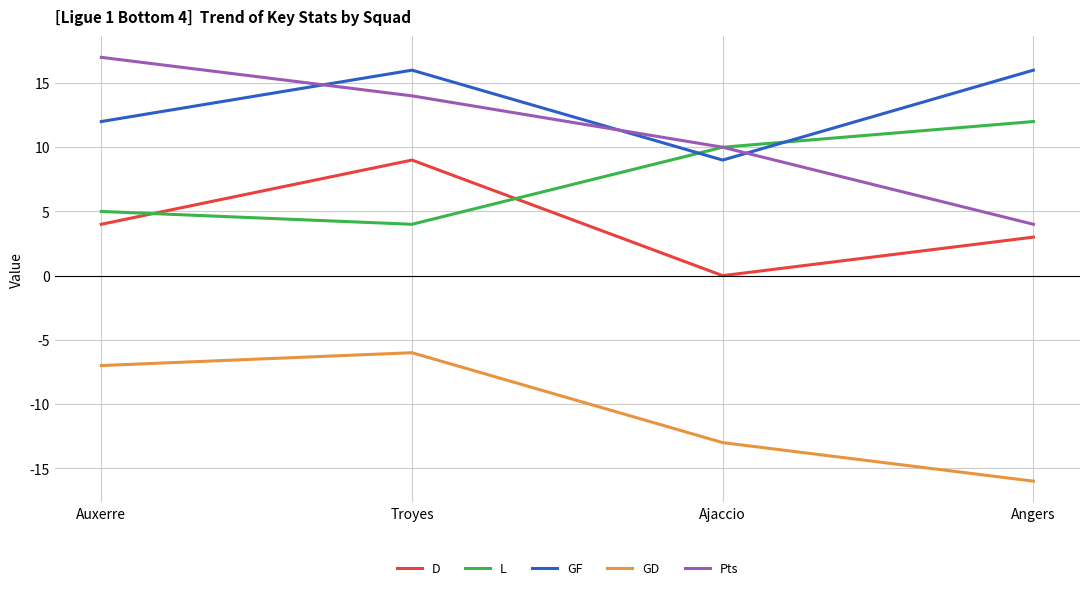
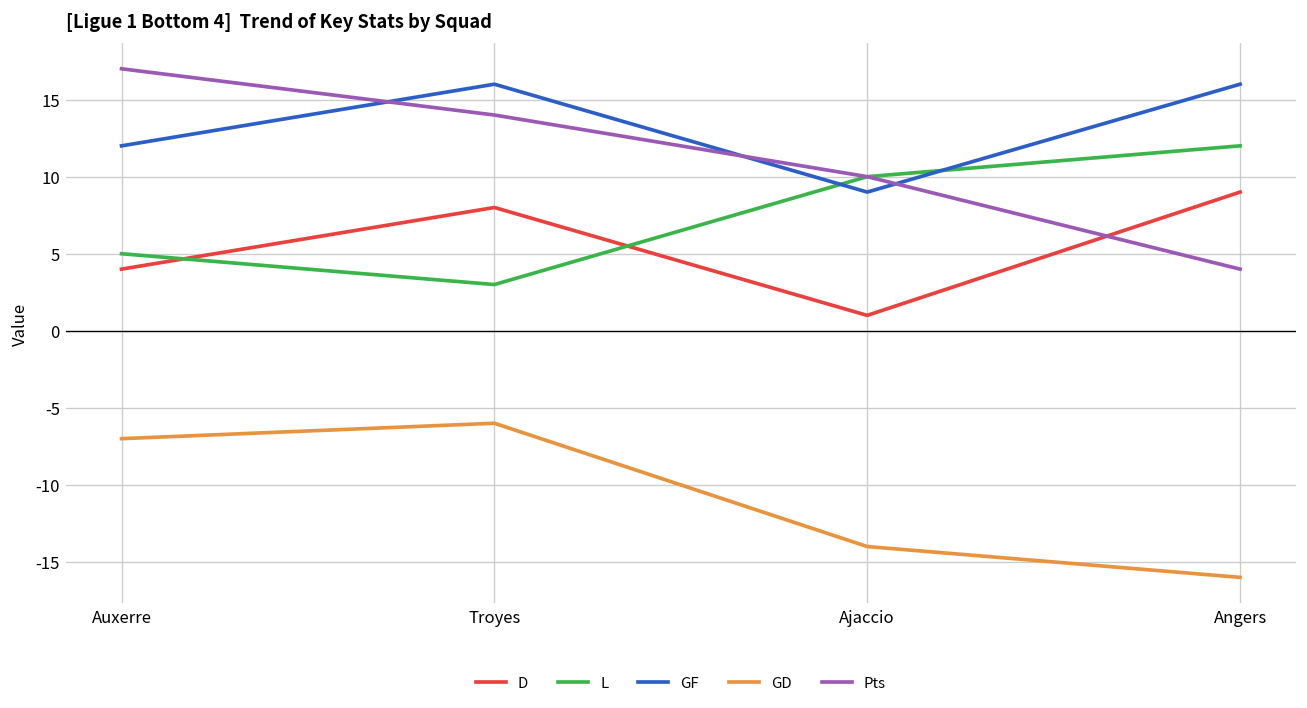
D, Troyes: 9 -> 8
L, Troyes: 4 -> 3
D, Ajaccio: 0 -> 1
GD, Ajaccio: -13 -> -14
D, Angers: 3 -> 9
